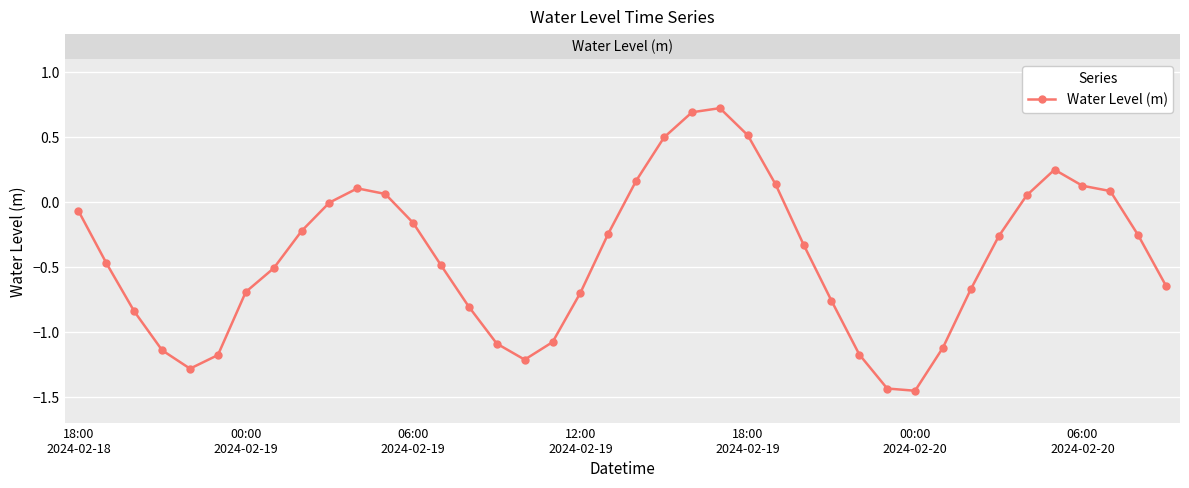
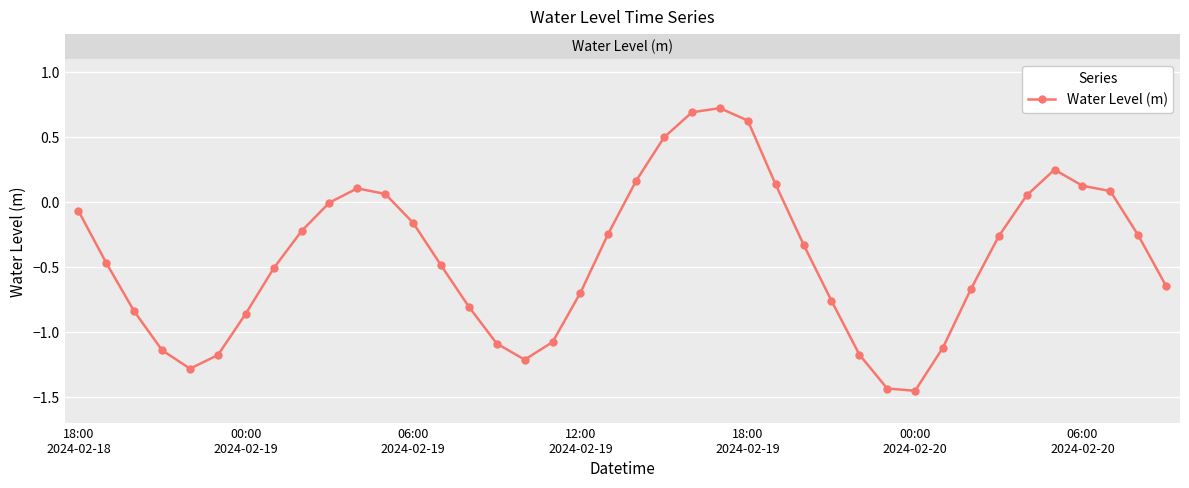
00:00 2024-02-19: -0.69 -> -0.86
18:00 2024-02-19: 0.51 -> 0.63
